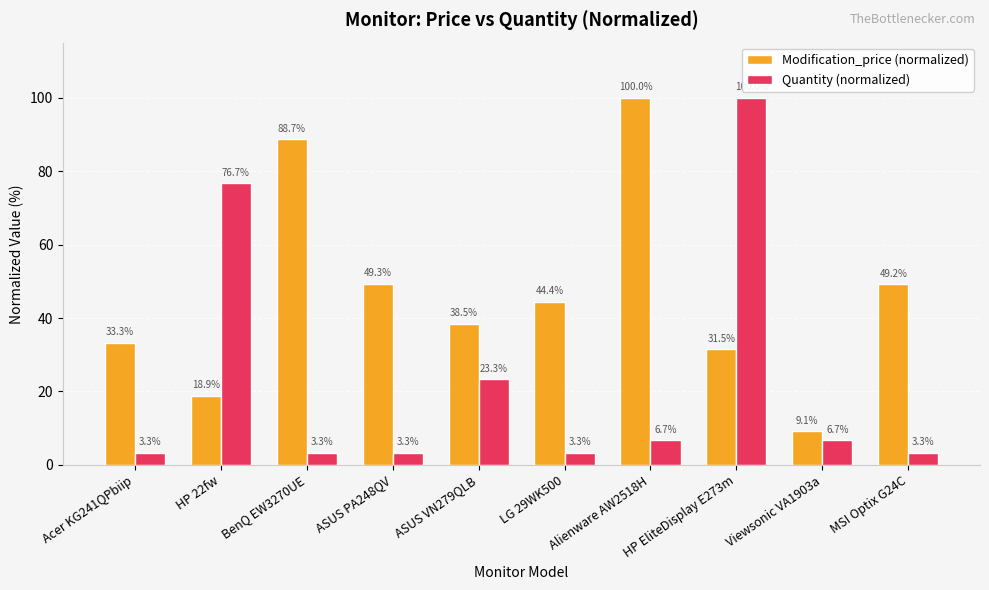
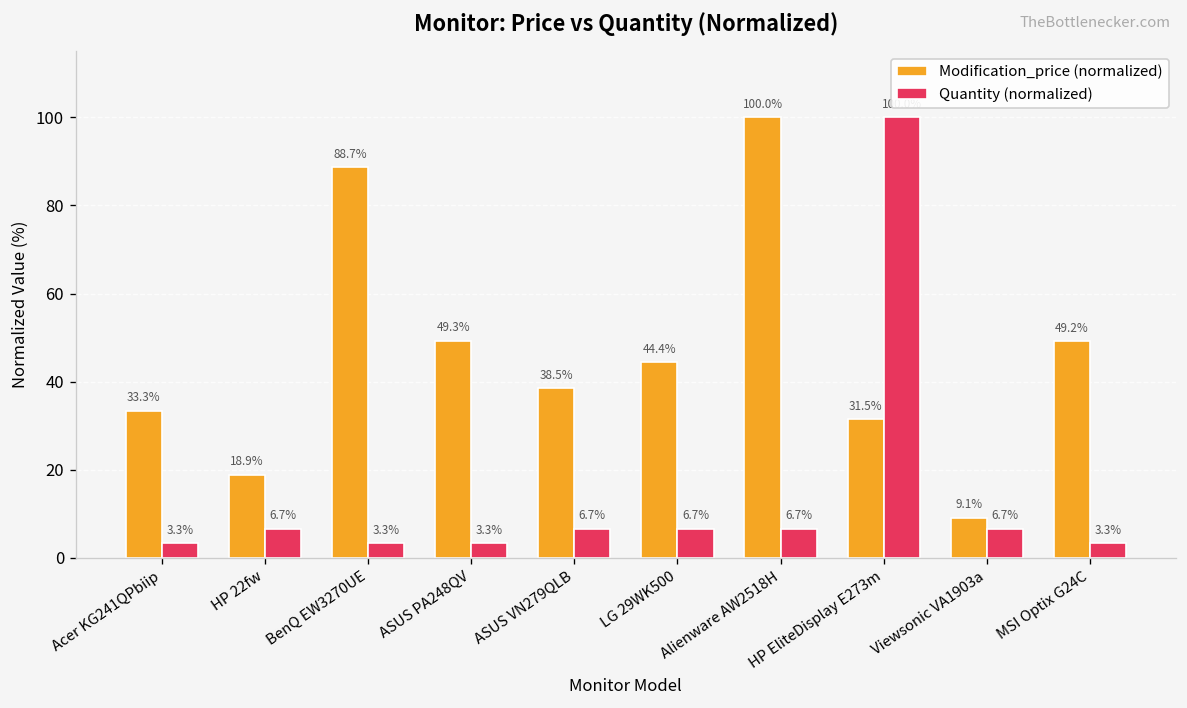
Quantity (normalized), HP 22fw: 76.7% -> 6.7%
Quantity (normalized), ASUS VN279QLB: 23.3% -> 6.7%
Quantity (normalized), LG 29WK500: 3.3% -> 6.7%
